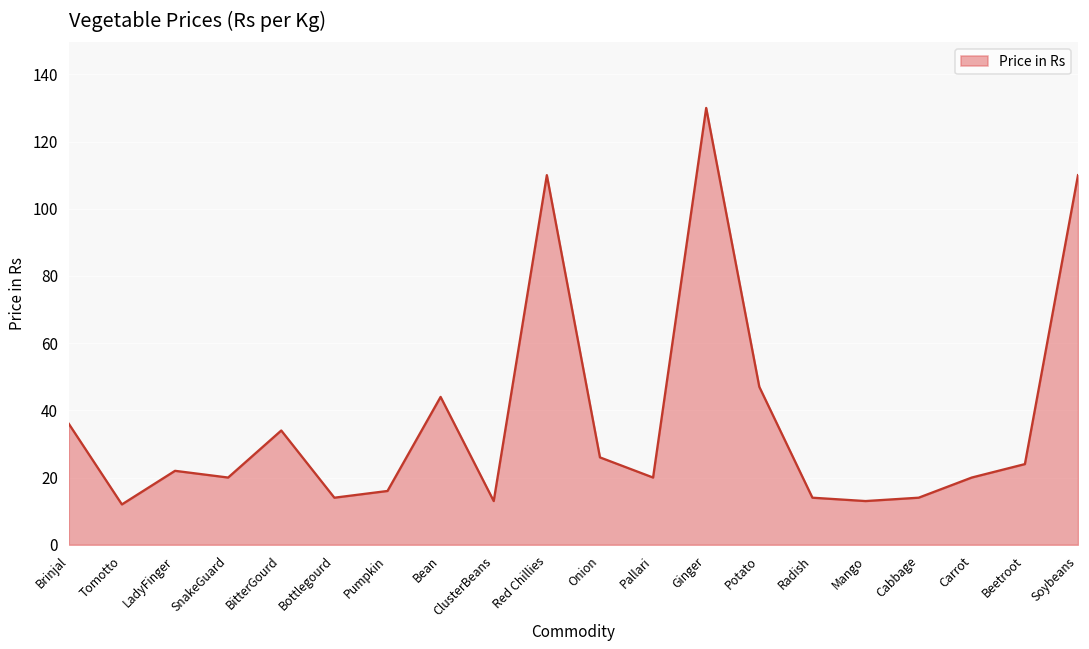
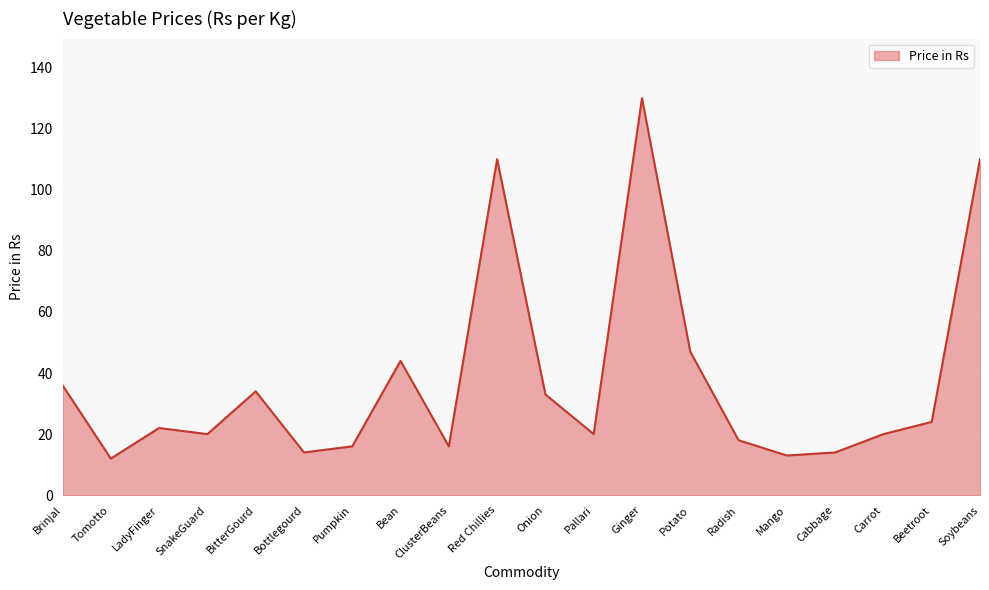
ClusterBeans: 13 -> 16
Onion: 26 -> 33
Radish: 14 -> 18
